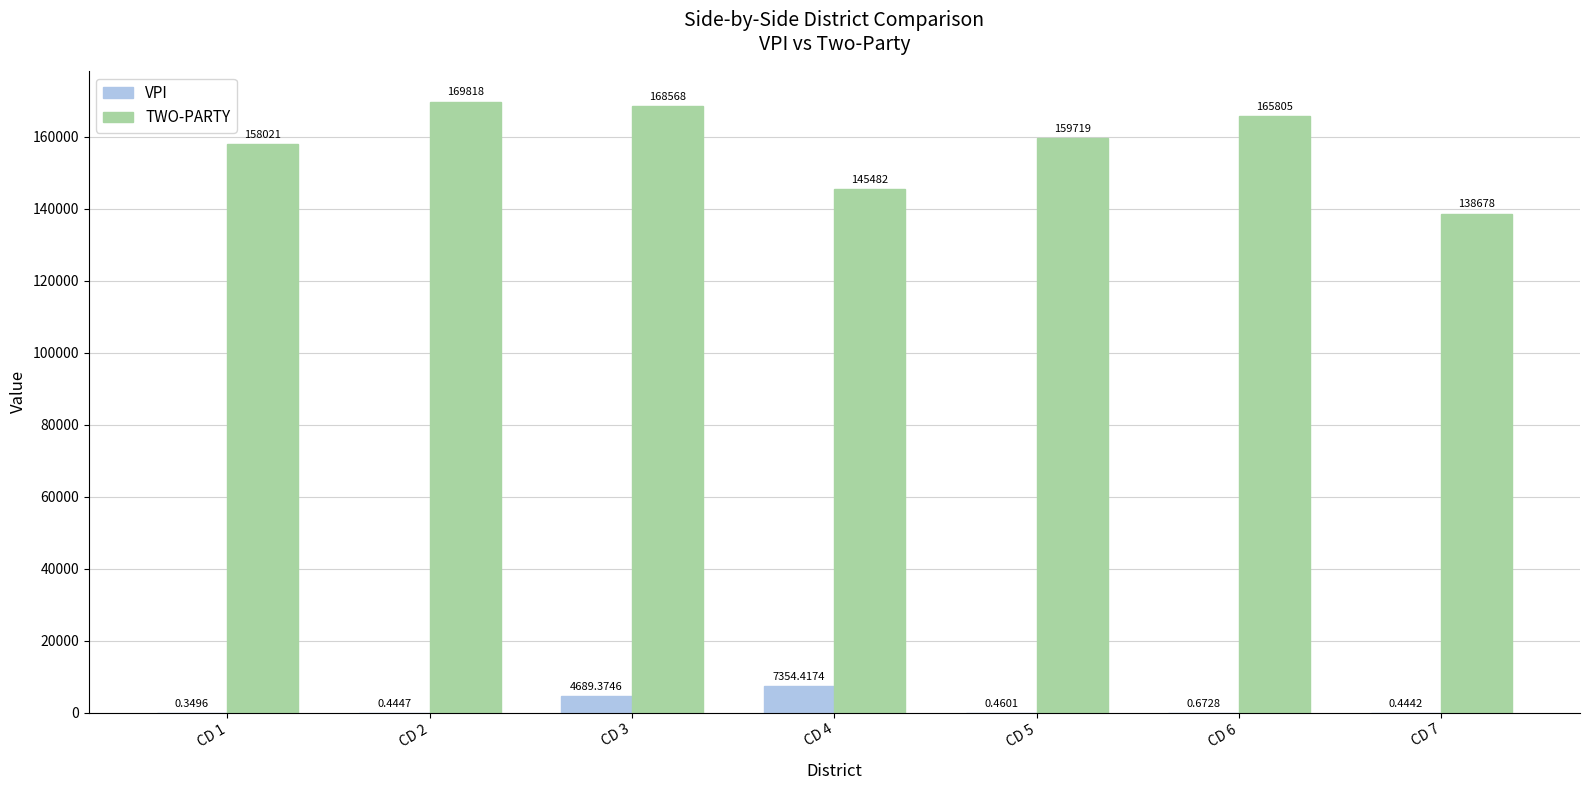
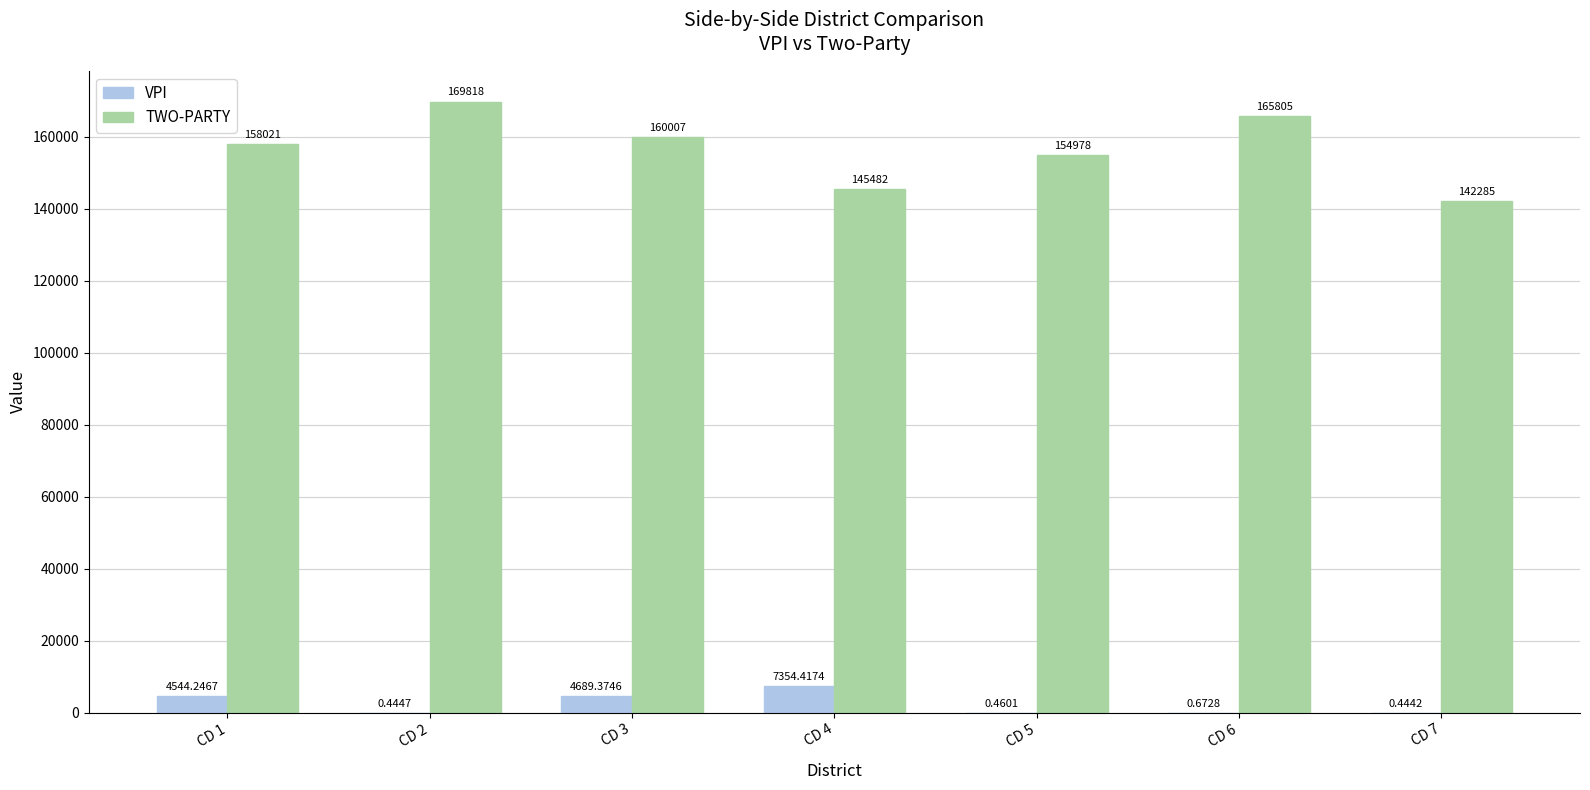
VPI, CD 1: 0.3496 -> 4544.2467
TWO-PARTY, CD 3: 168568 -> 160007
TWO-PARTY, CD 5: 159719 -> 154978
TWO-PARTY, CD 7: 138678 -> 142285
